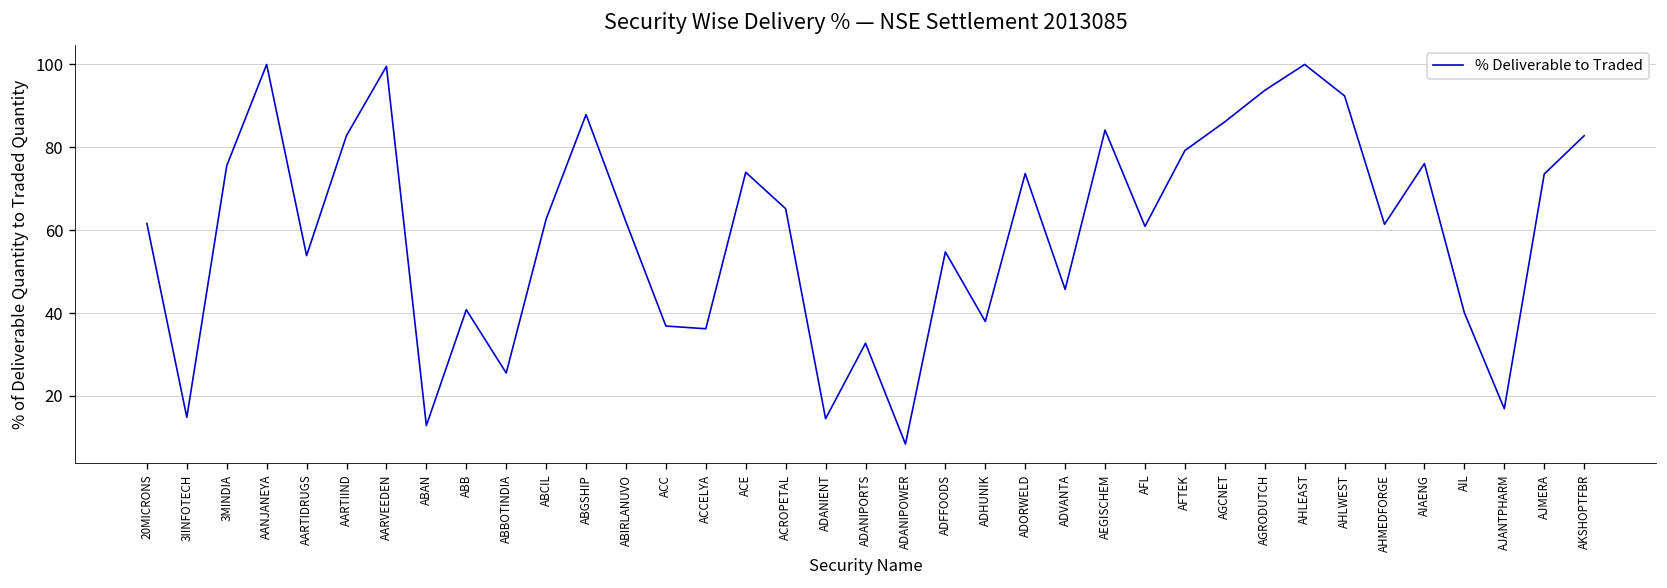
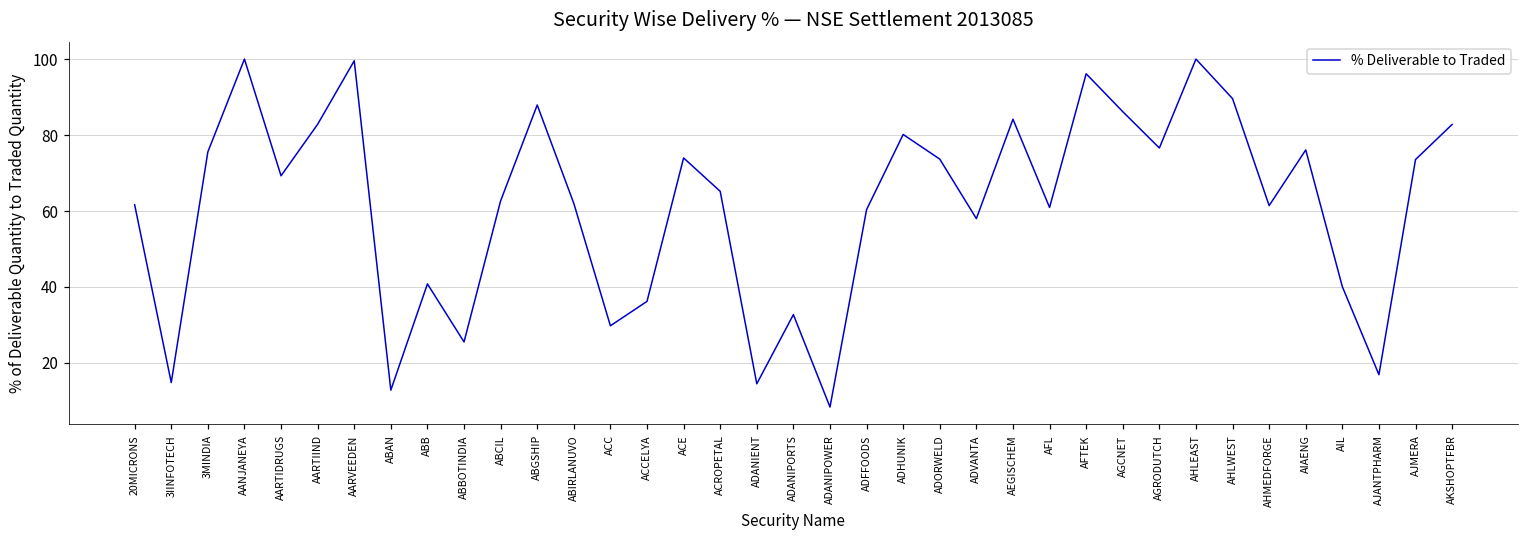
AARTIDRUGS: 54 -> 69
ACC: 37 -> 30
ADFFOODS: 55 -> 60
ADHUNIK: 38 -> 80
ADVANTA: 46 -> 58
AFTEK: 79 -> 96
AGRODUTCH: 94 -> 77
AHLWEST: 92 -> 90
